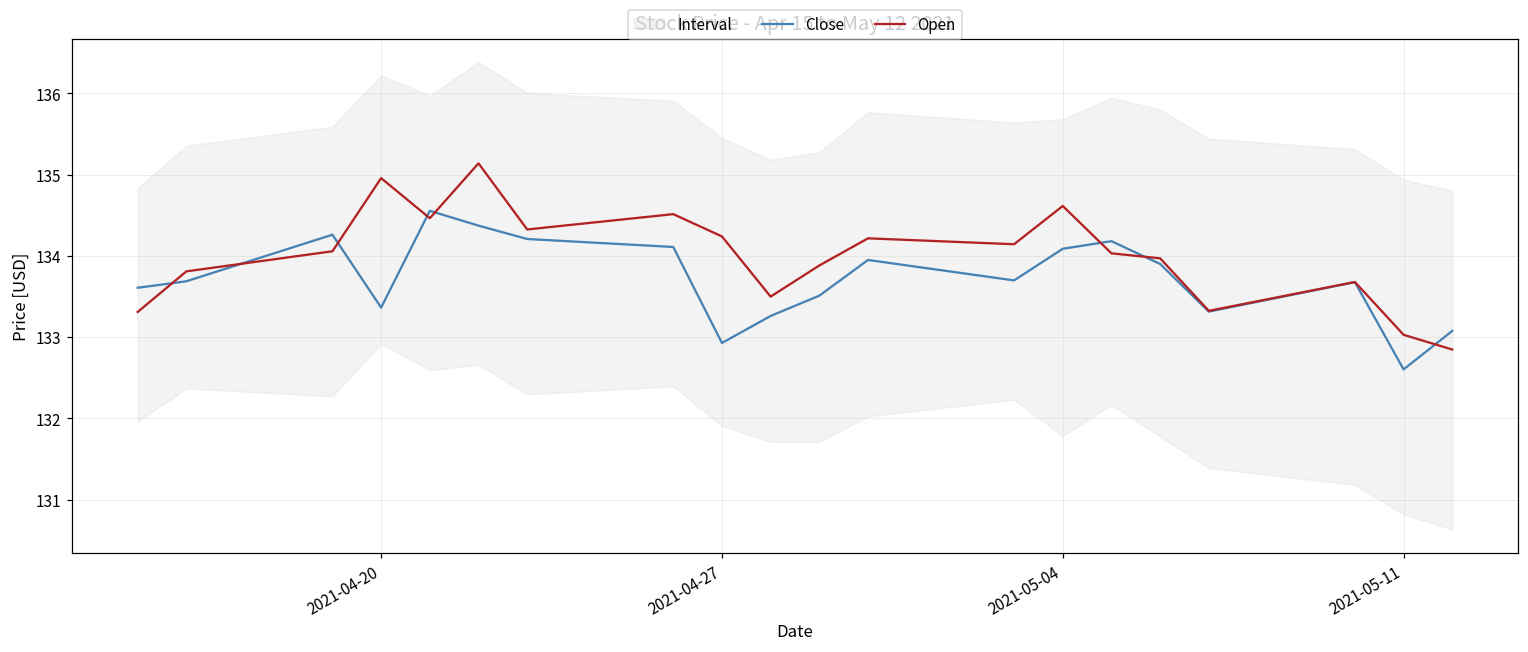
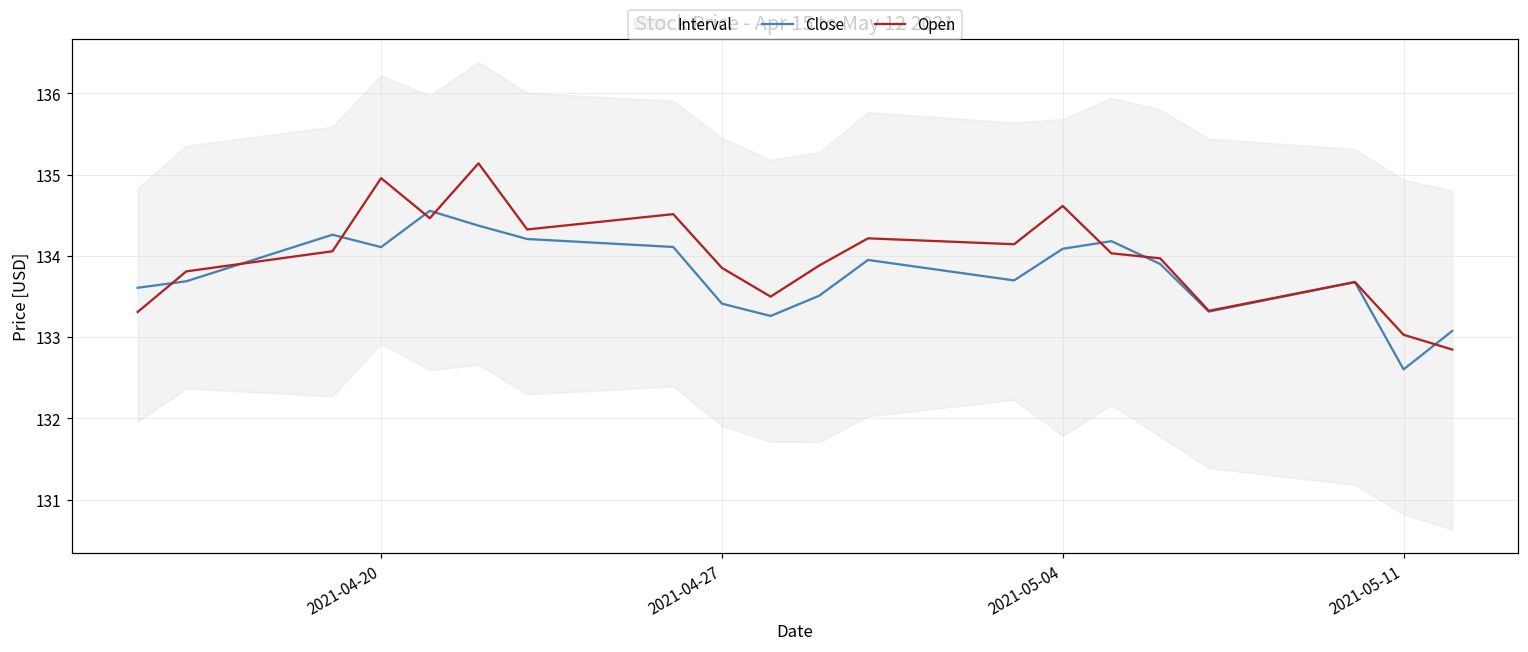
Close, 2021-04-20: 133.4 -> 134.1
Close, 2021-04-27: 132.9 -> 133.4
Open, 2021-04-27: 134.2 -> 133.9
